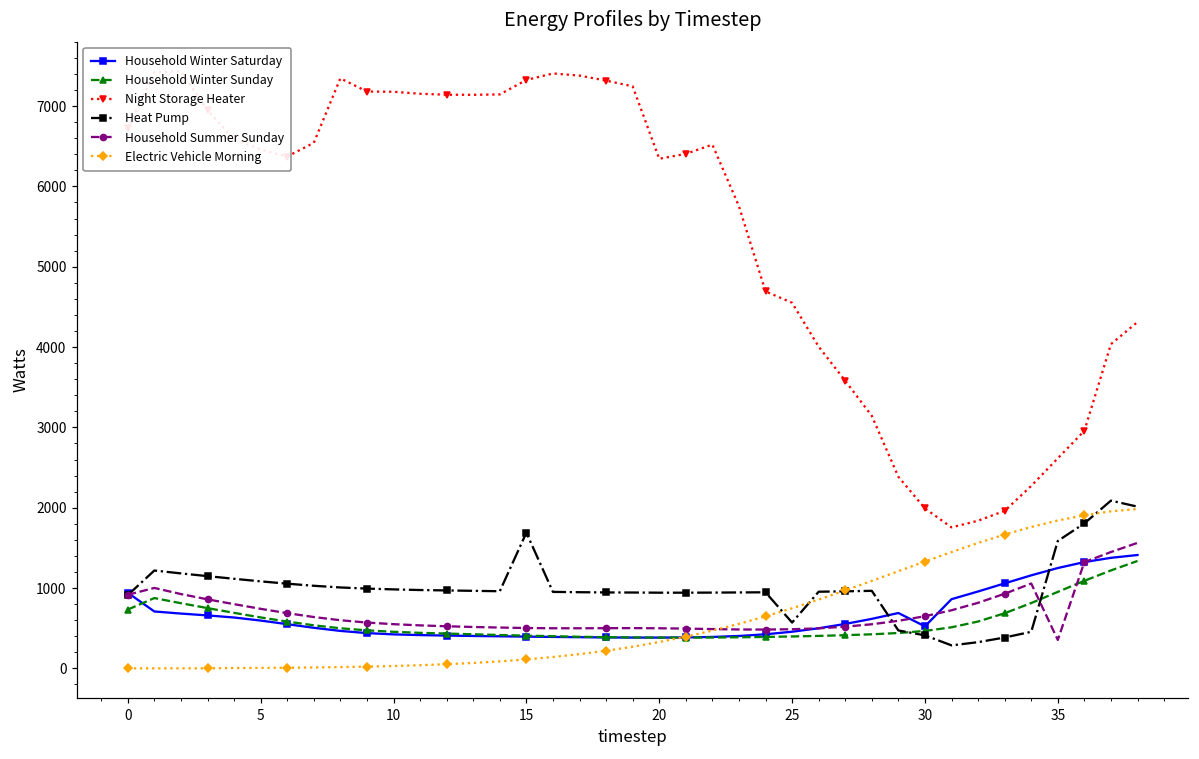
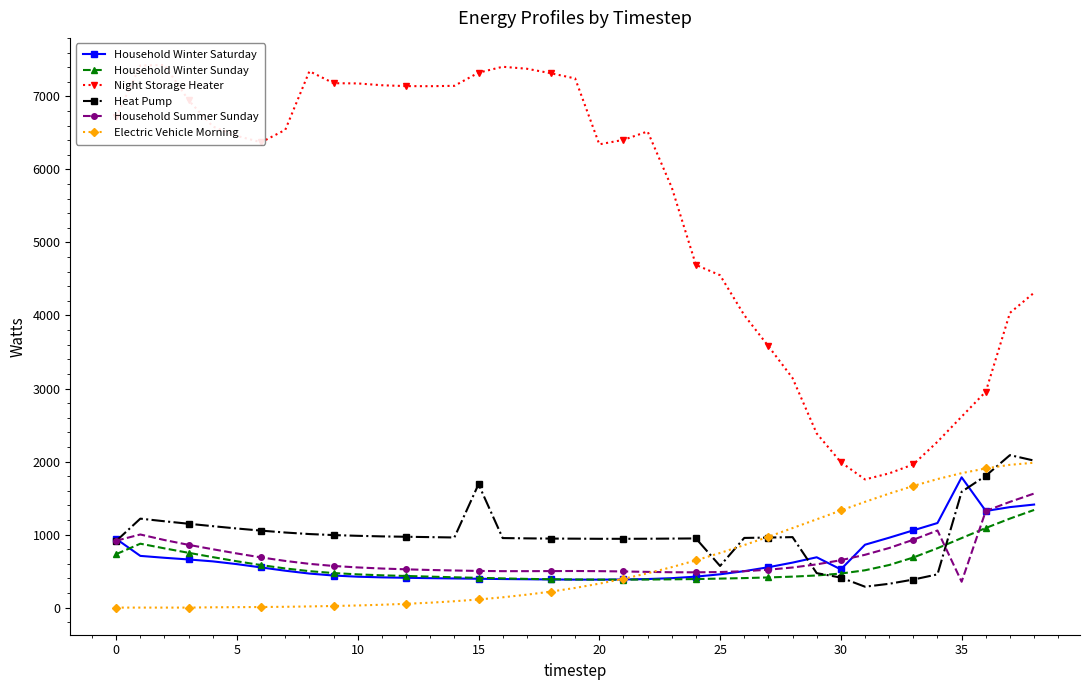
Household Winter Saturday, 35: 1200 -> 1800
